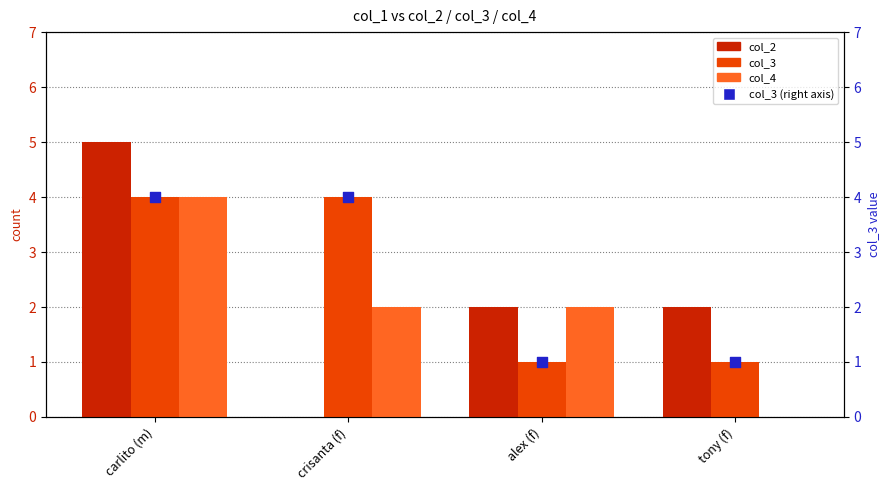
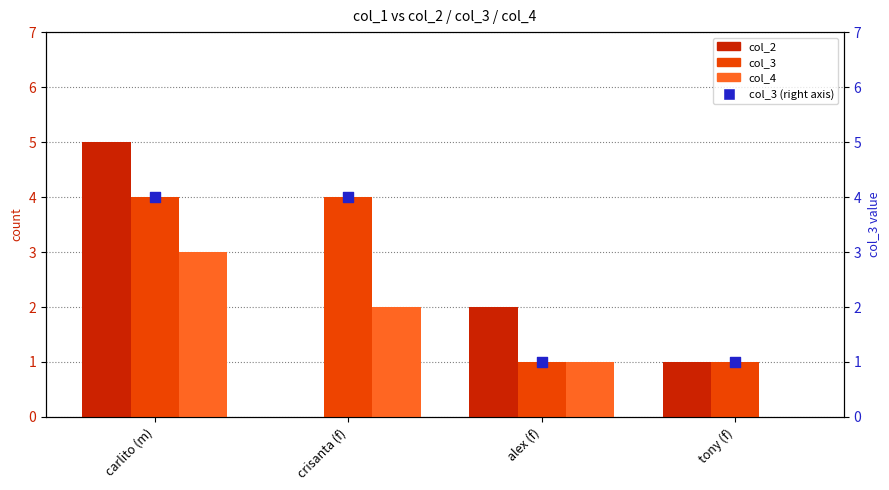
col_4, carlito (m): 4 -> 3
col_4, alex (f): 2 -> 1
col_2, tony (f): 2 -> 1
